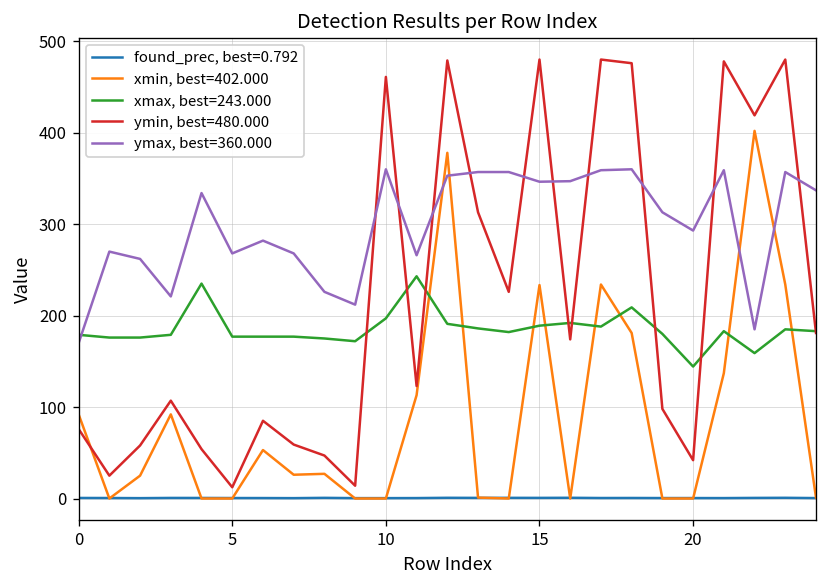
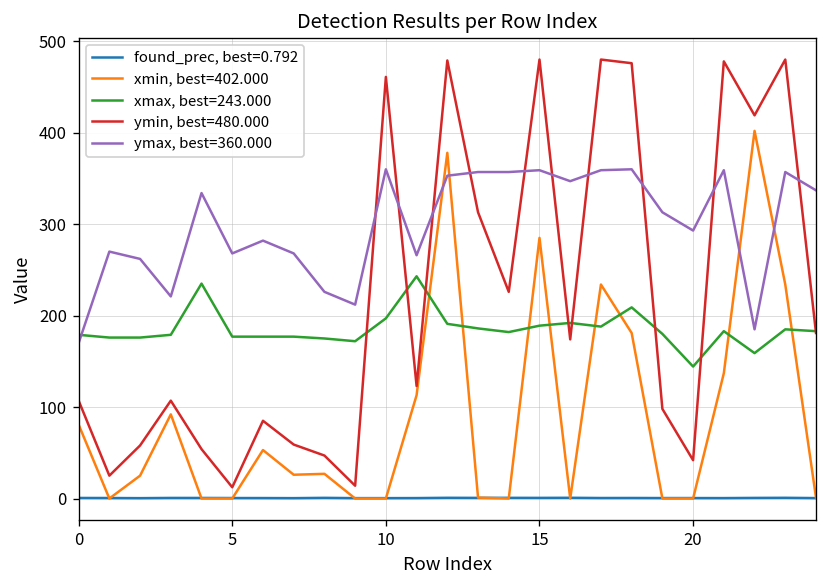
xmin, best=402.000, 0: 90 -> 80
ymin, best=480.000, 0: 80 -> 110
xmin, best=402.000, 15: 230 -> 290
ymax, best=360.000, 15: 350 -> 360
